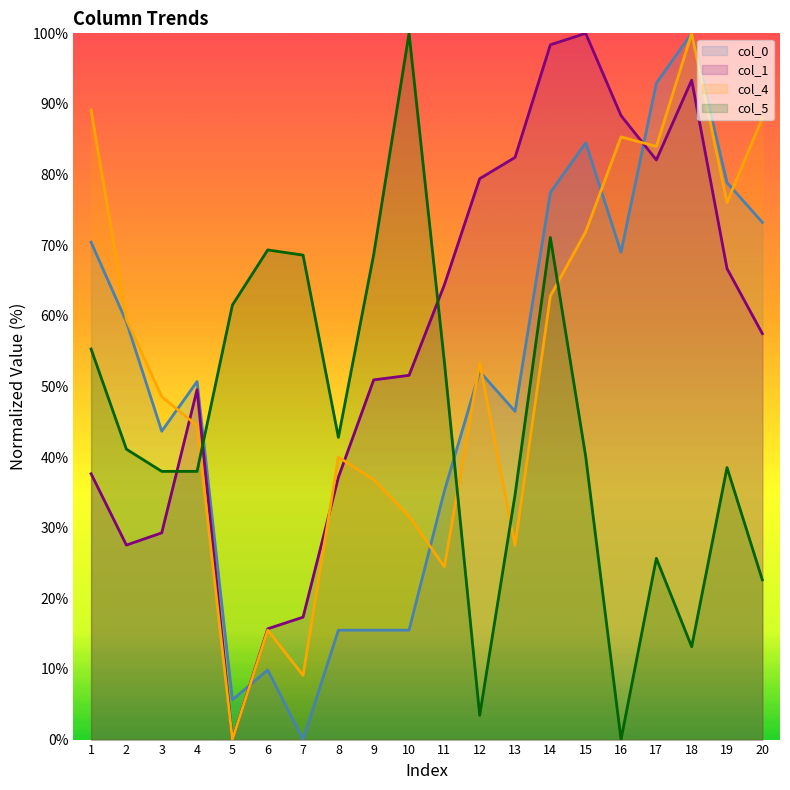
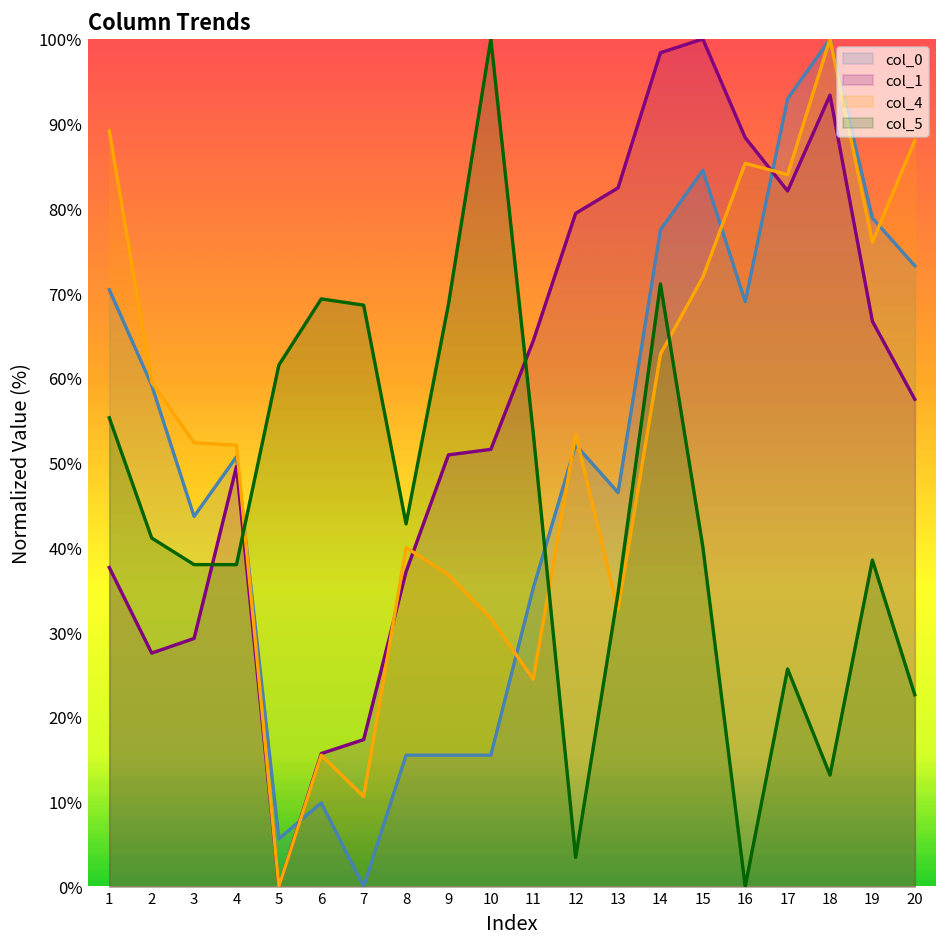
col_4, 3: 49% -> 52%
col_4, 4: 44% -> 52%
col_4, 7: 9% -> 11%
col_4, 13: 27% -> 33%
